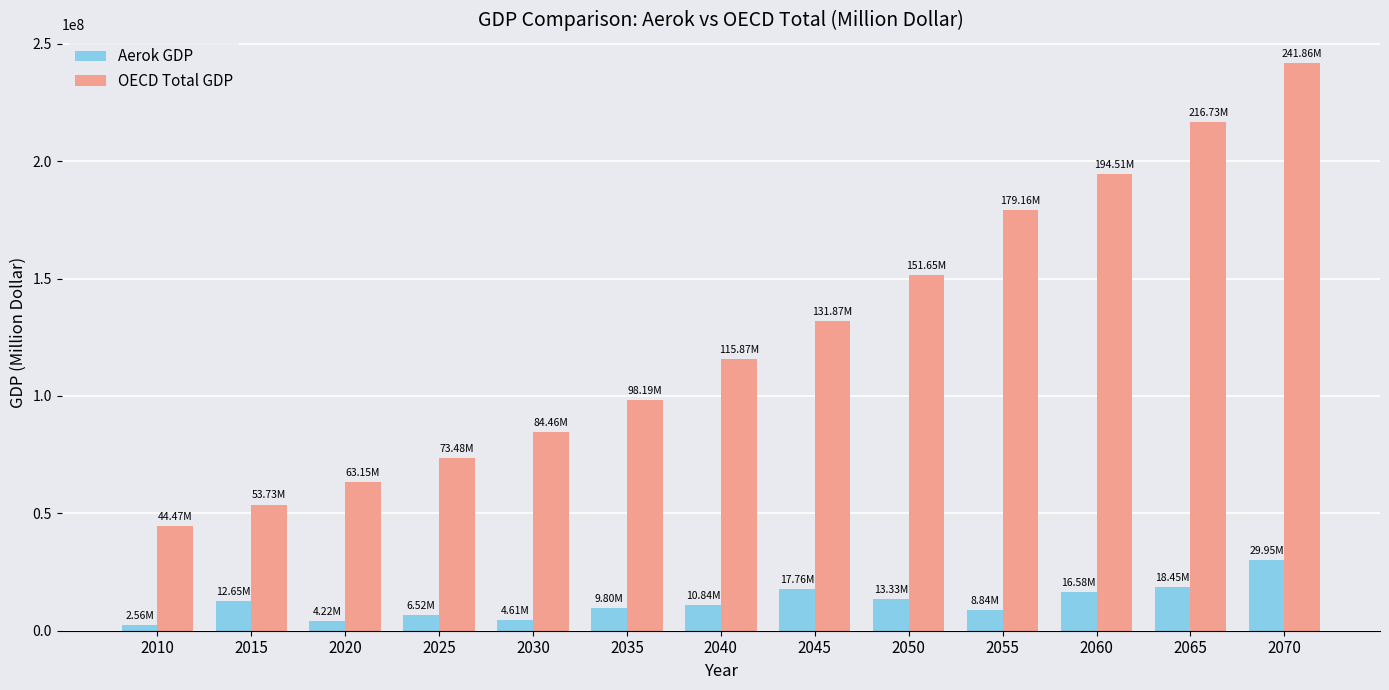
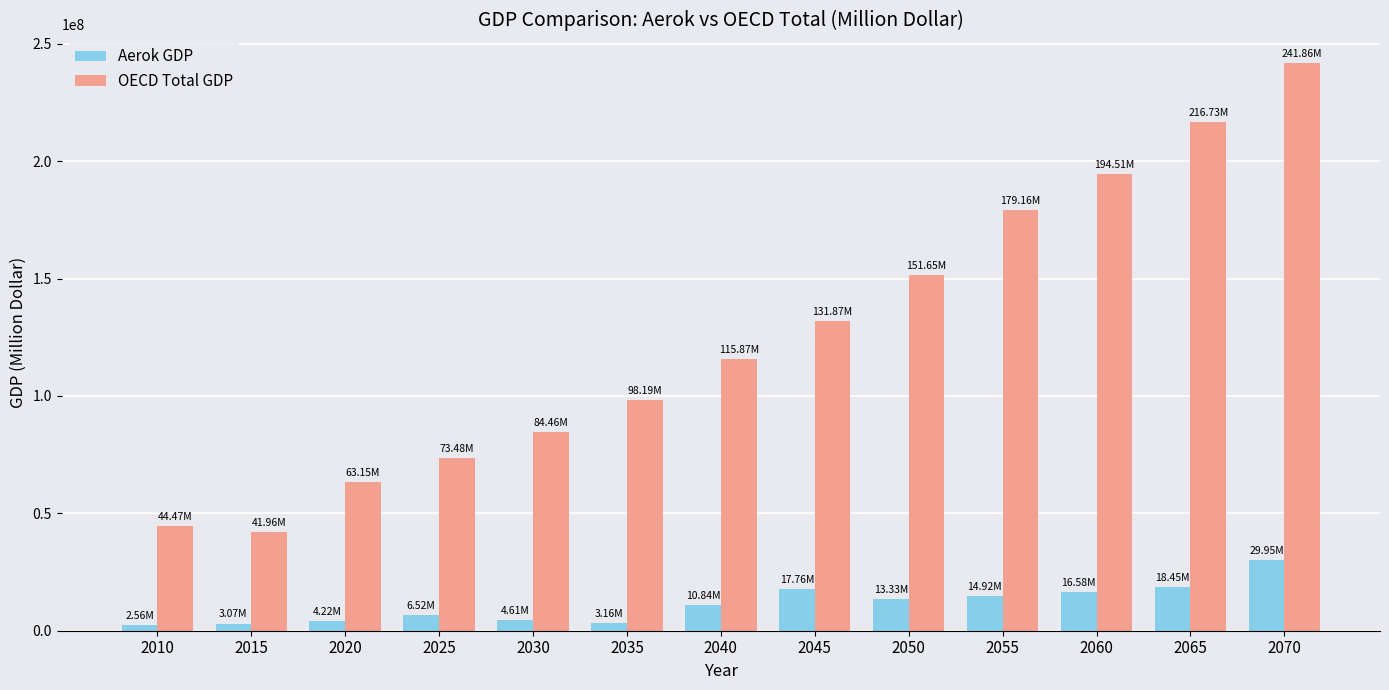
Aerok GDP, 2015: 12.65M -> 3.07M
OECD Total GDP, 2015: 53.73M -> 41.96M
Aerok GDP, 2035: 9.80M -> 3.16M
Aerok GDP, 2055: 8.84M -> 14.92M
